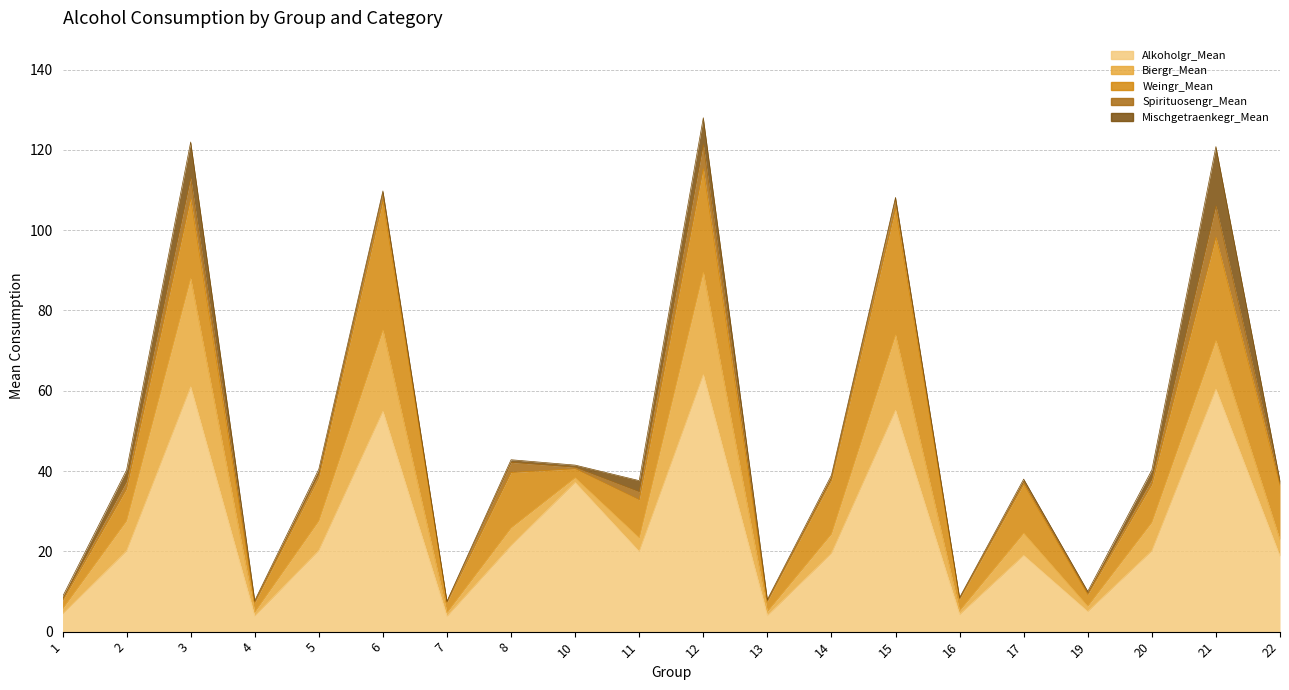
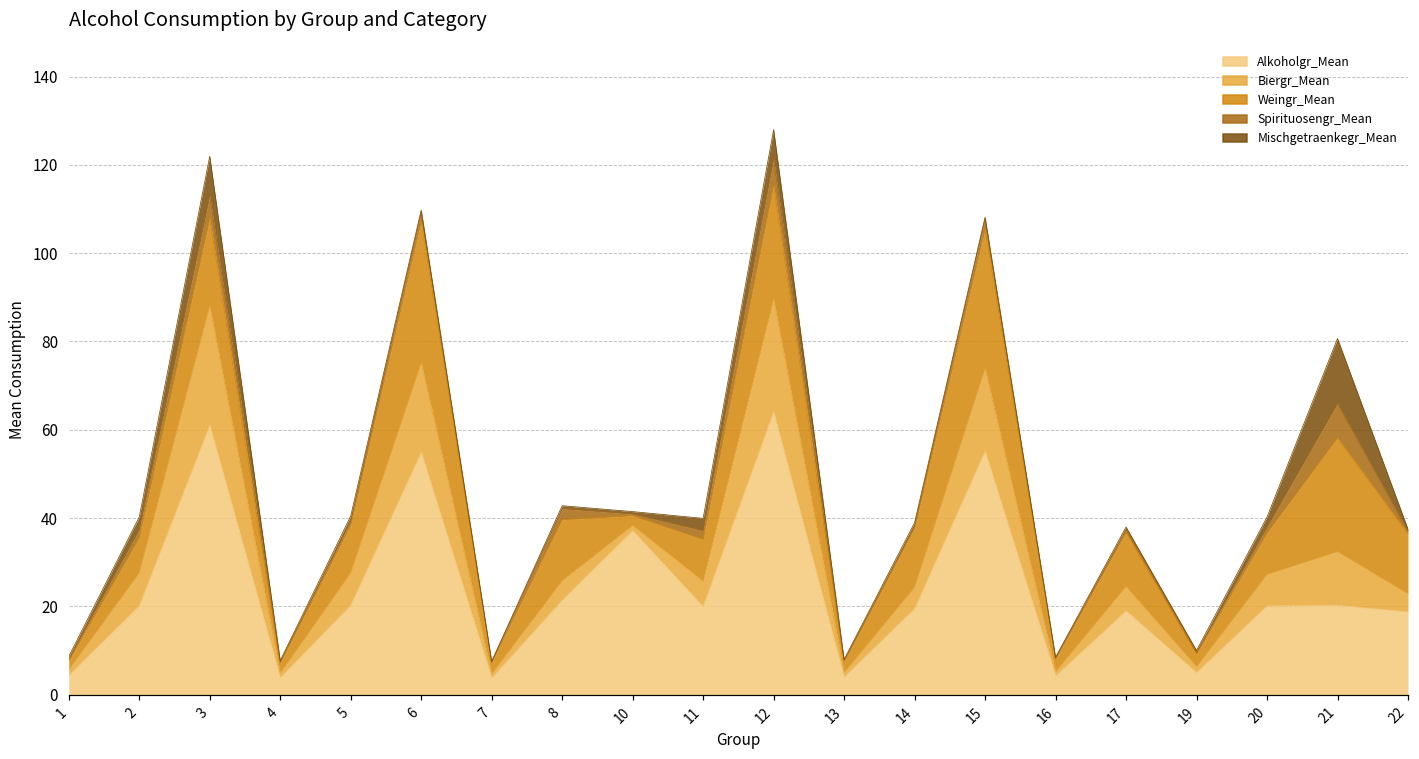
Biergr_Mean, 11: 3 -> 6
Alkoholgr_Mean, 21: 60 -> 20
